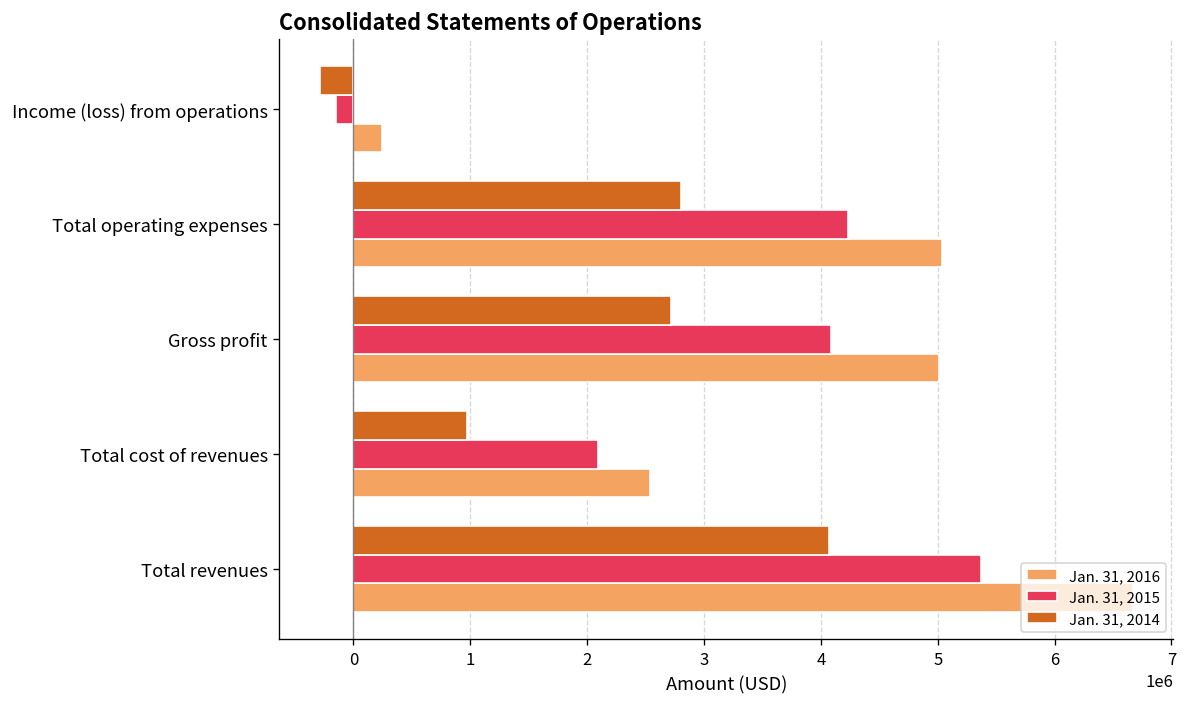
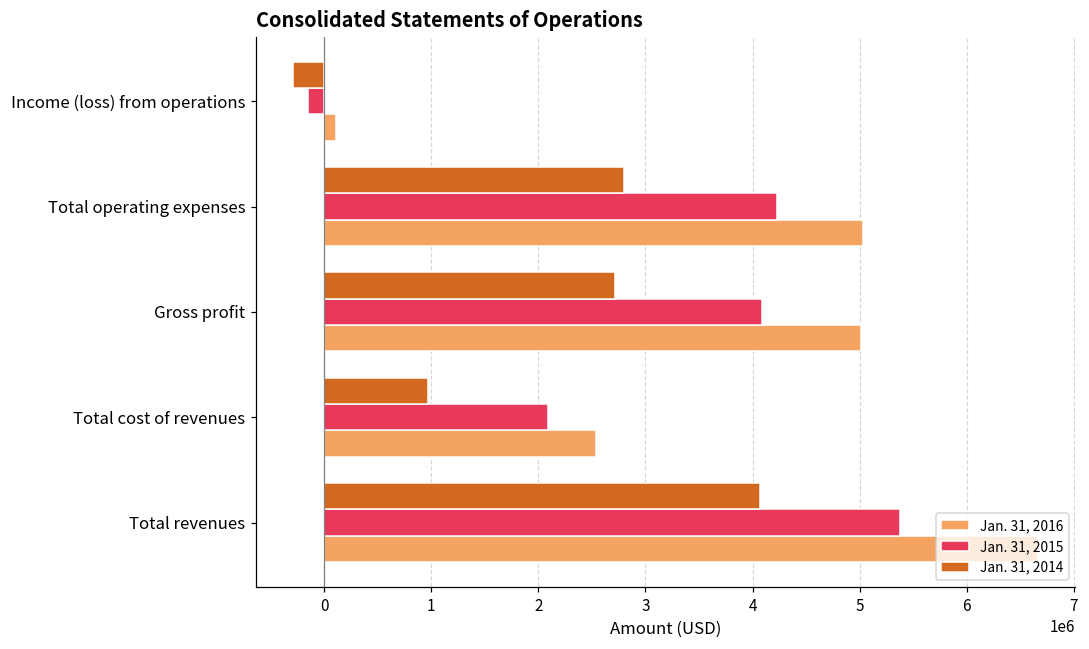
Jan. 31, 2016, Income (loss) from operations: 200000 -> 100000
